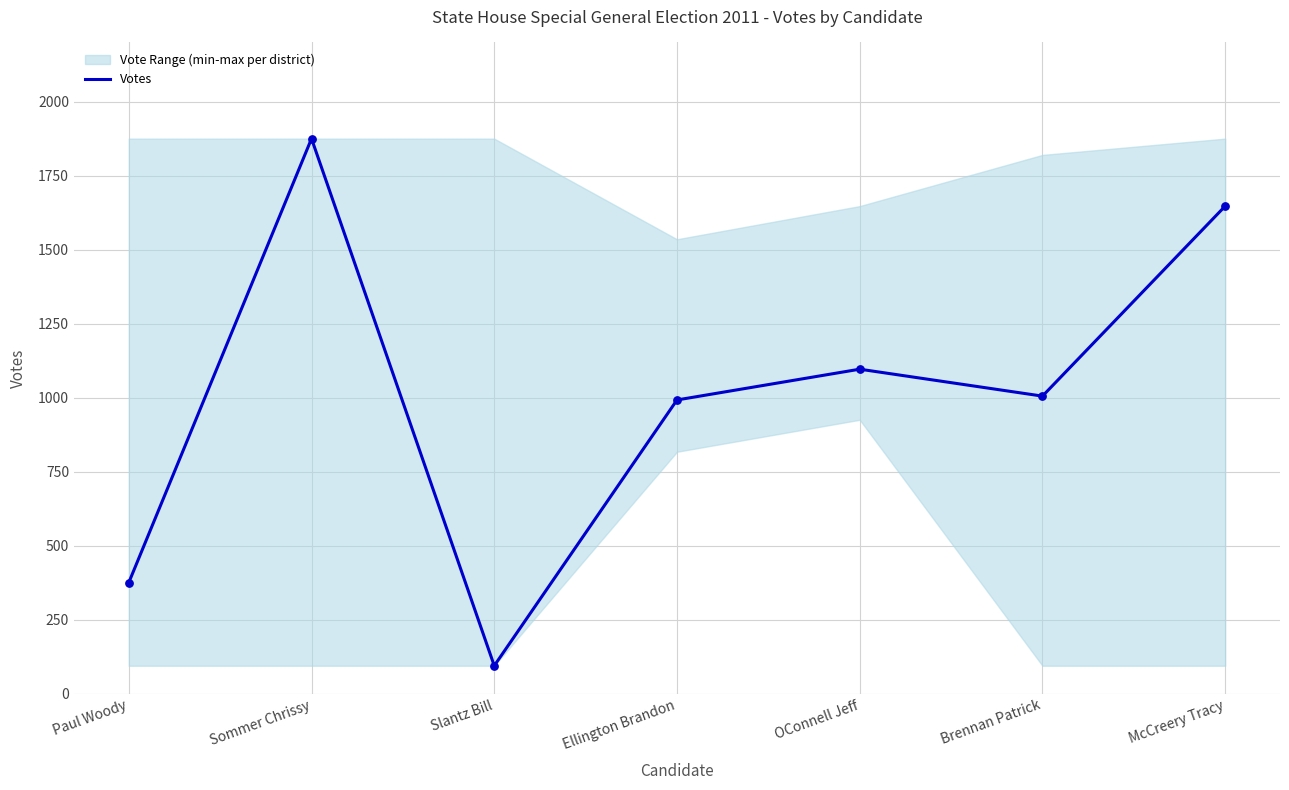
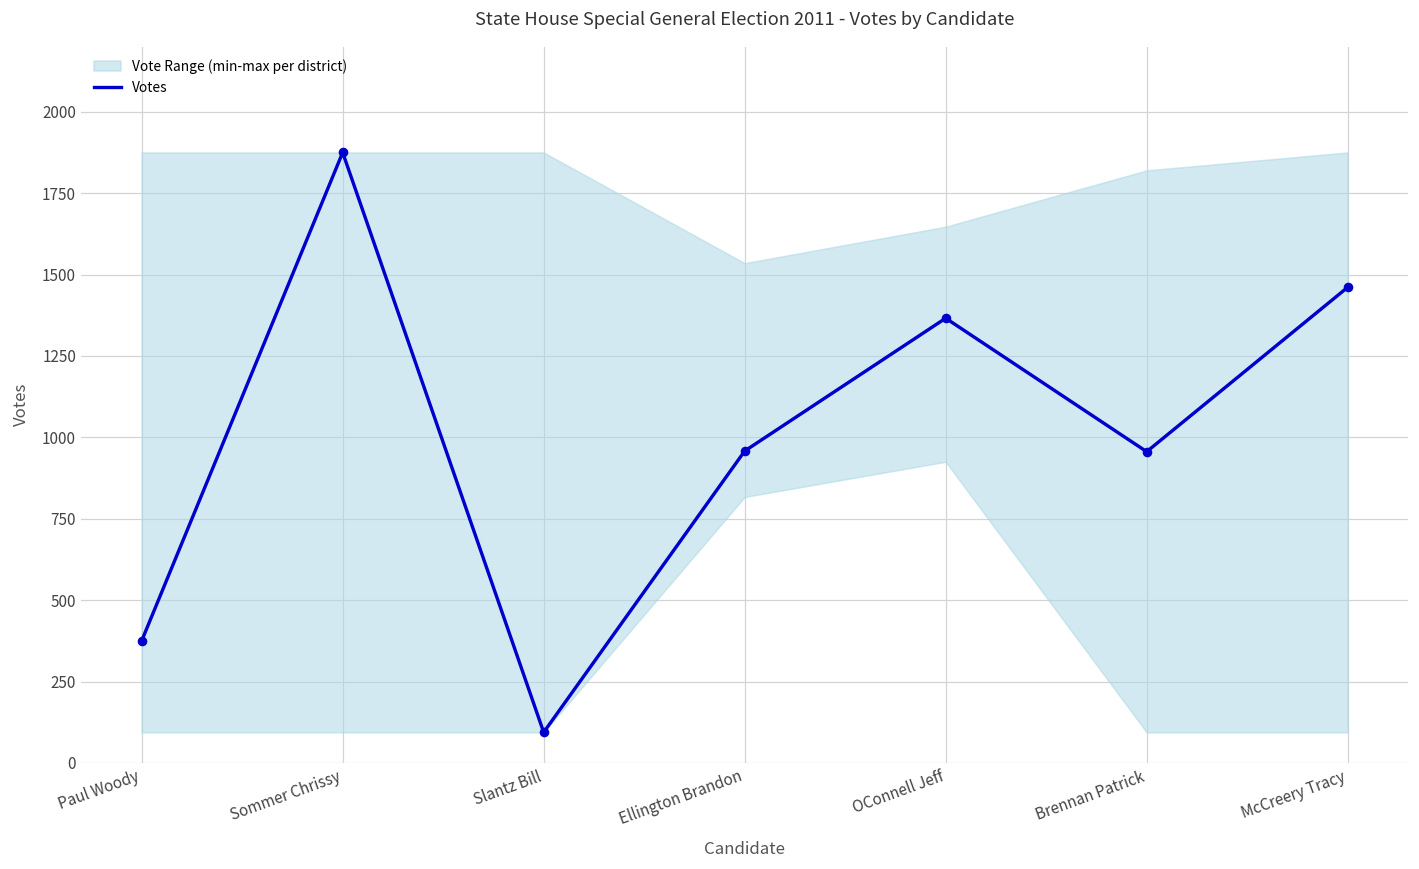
Votes, Ellington Brandon: 990 -> 960
Votes, OConnell Jeff: 1100 -> 1370
Votes, Brennan Patrick: 1010 -> 960
Votes, McCreery Tracy: 1650 -> 1460
